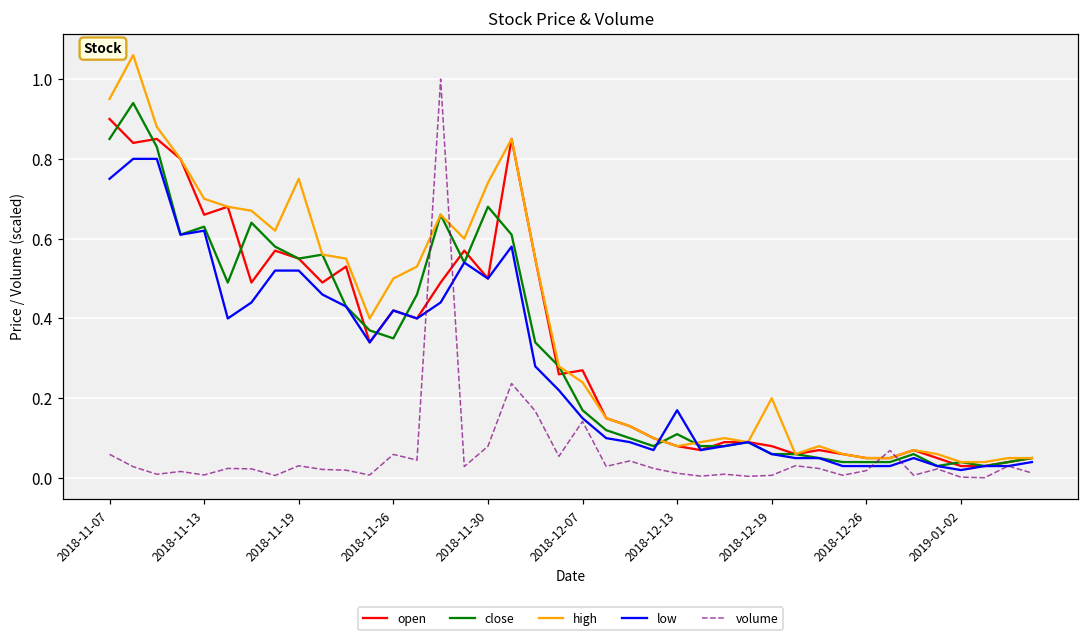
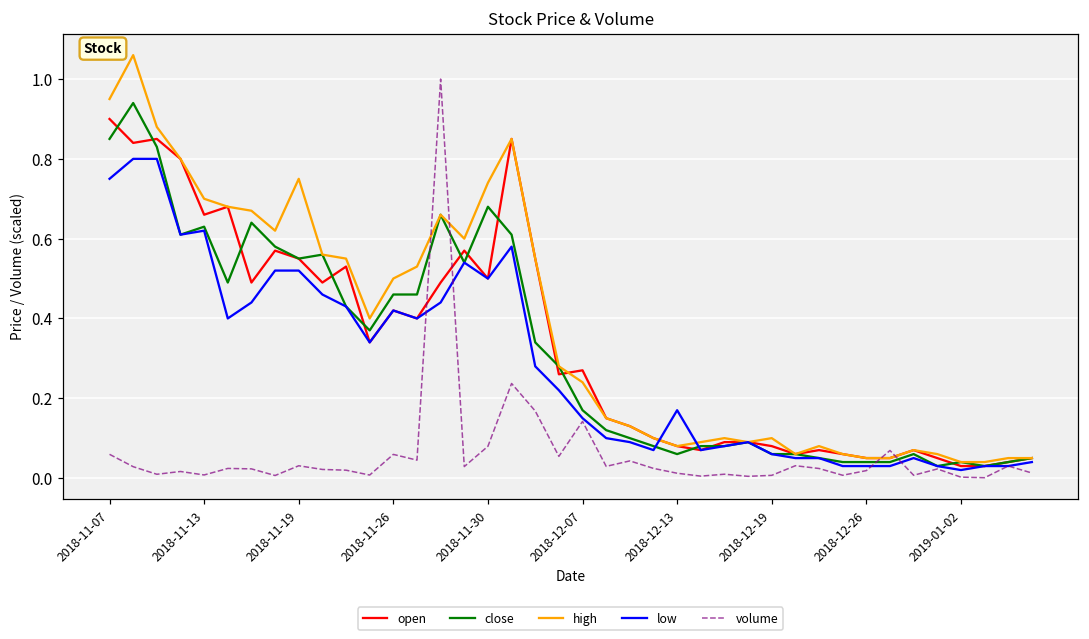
close, 2018-11-26: 0.35 -> 0.46
close, 2018-12-13: 0.11 -> 0.06
high, 2018-12-19: 0.2 -> 0.1
